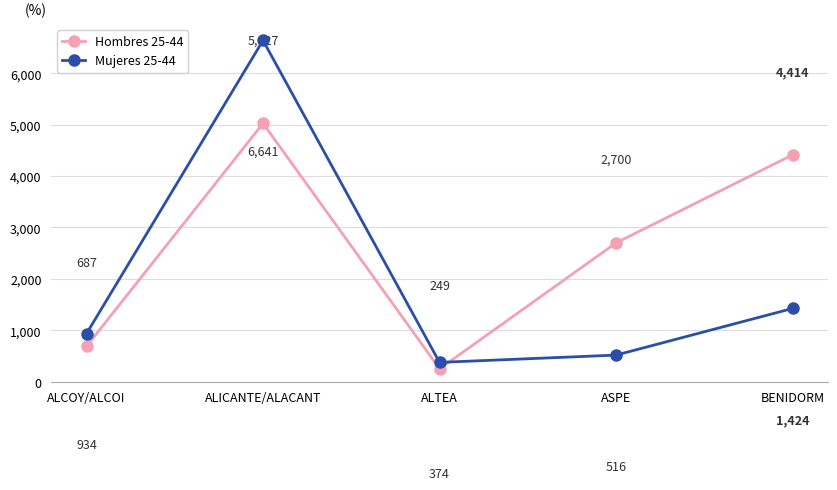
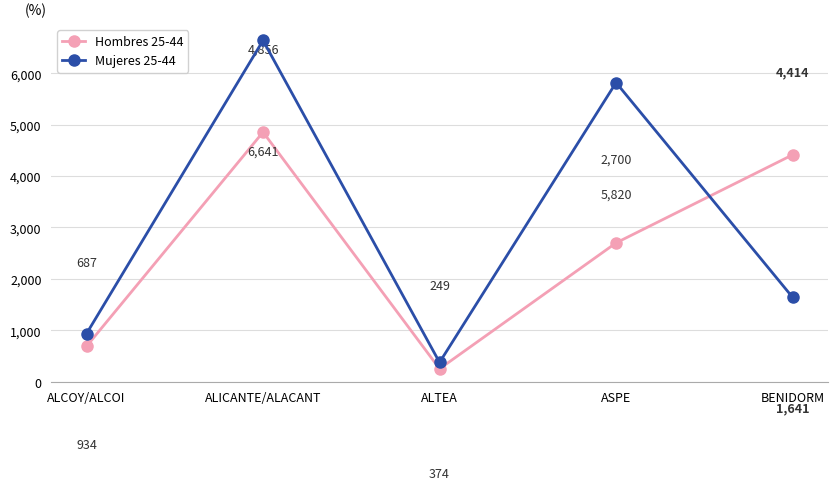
Hombres 25-44, ALICANTE/ALACANT: 5,027 -> 4,856
Mujeres 25-44, ASPE: 516 -> 5,820
Mujeres 25-44, BENIDORM: 1,424 -> 1,641
